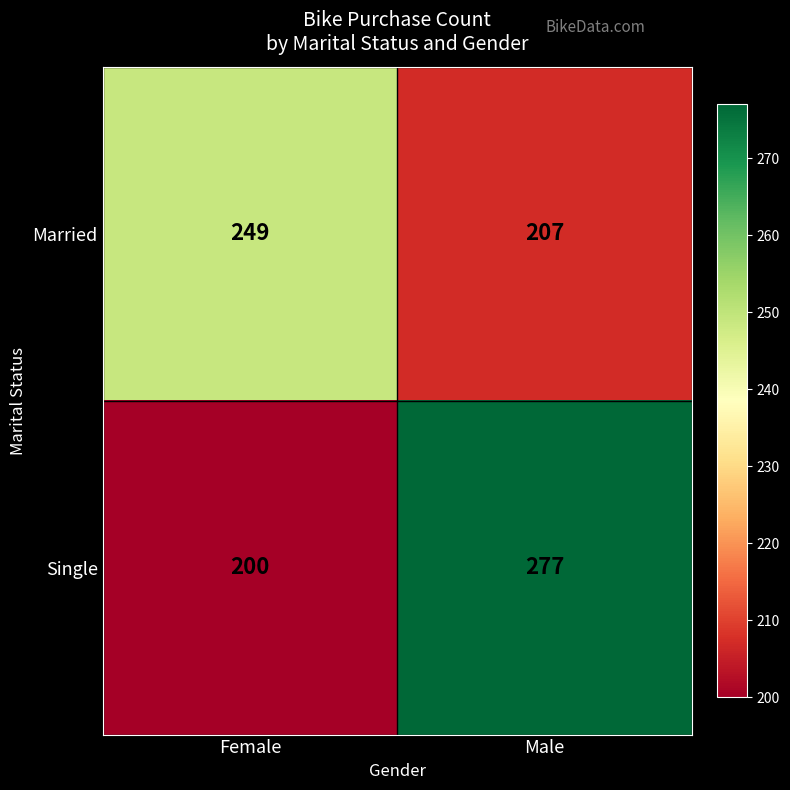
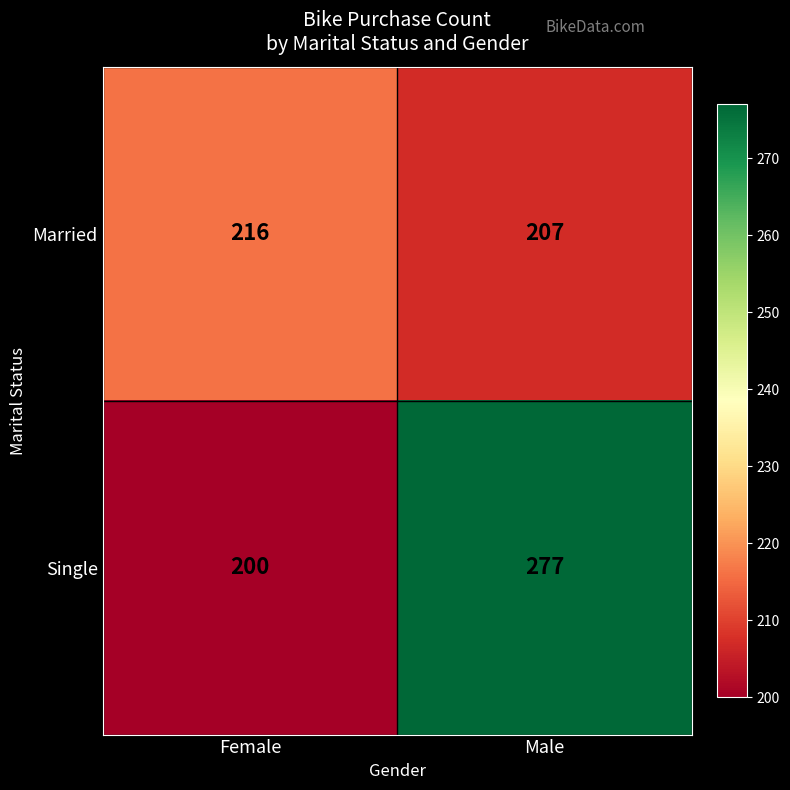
Married, Female: 249 -> 216
